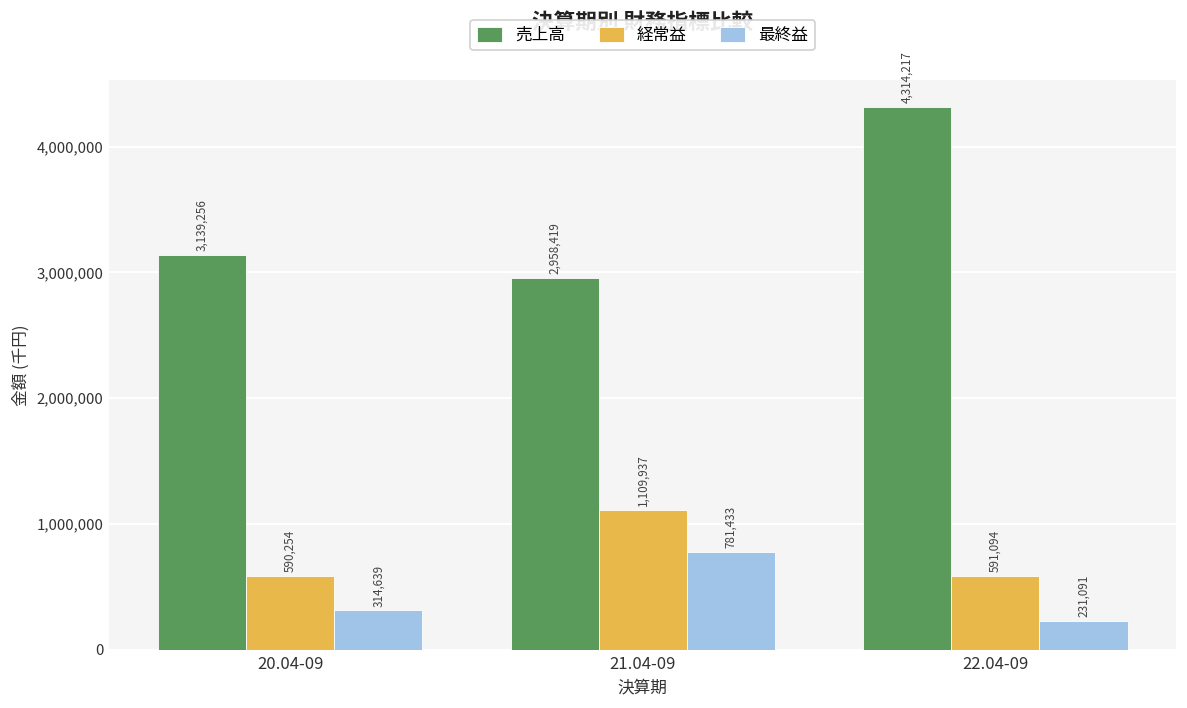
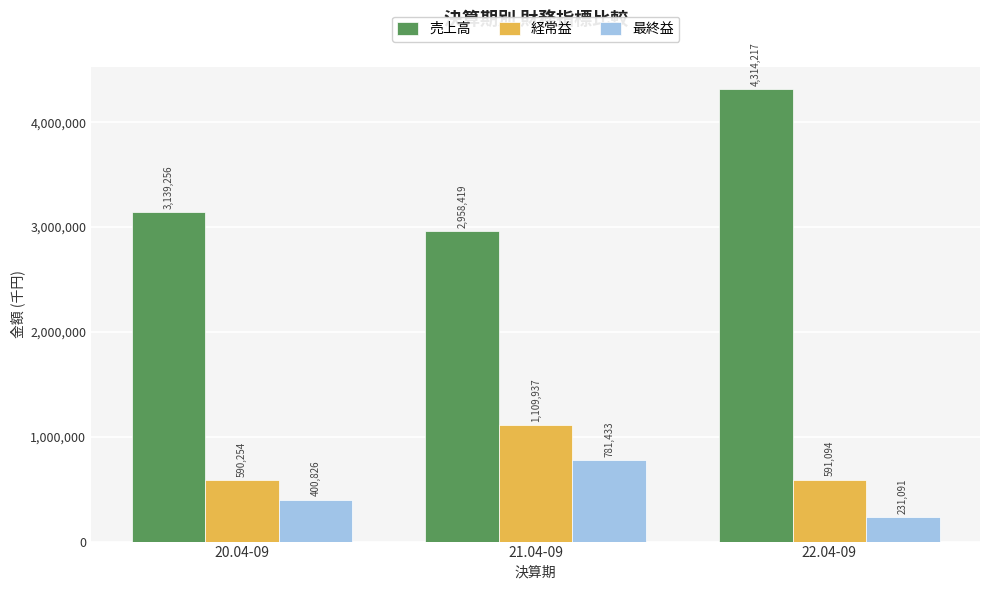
最終益, 20.04-09: 314,639 -> 400,826
